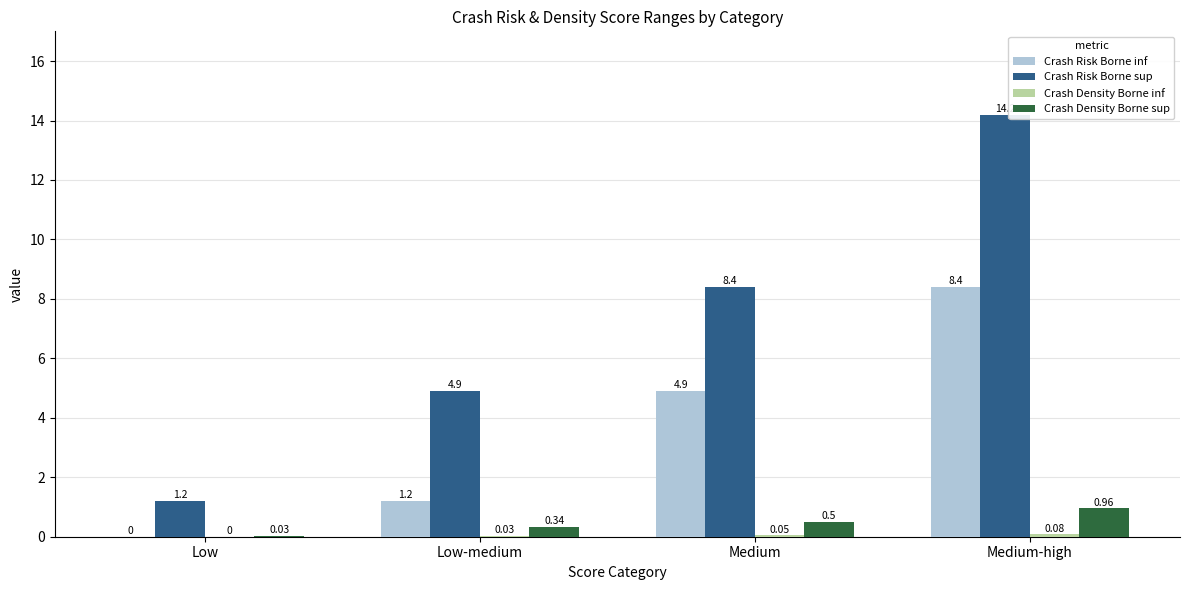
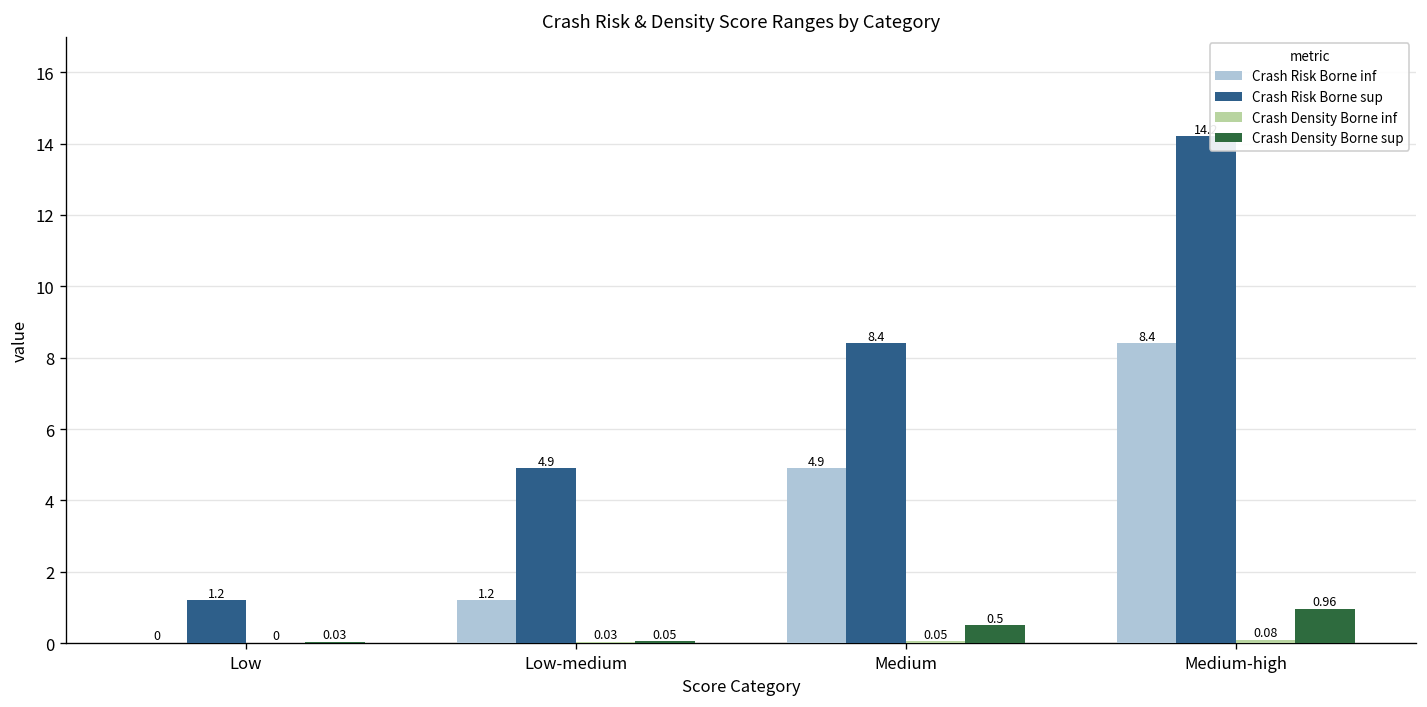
Crash Density Borne sup, Low-medium: 0.34 -> 0.05
